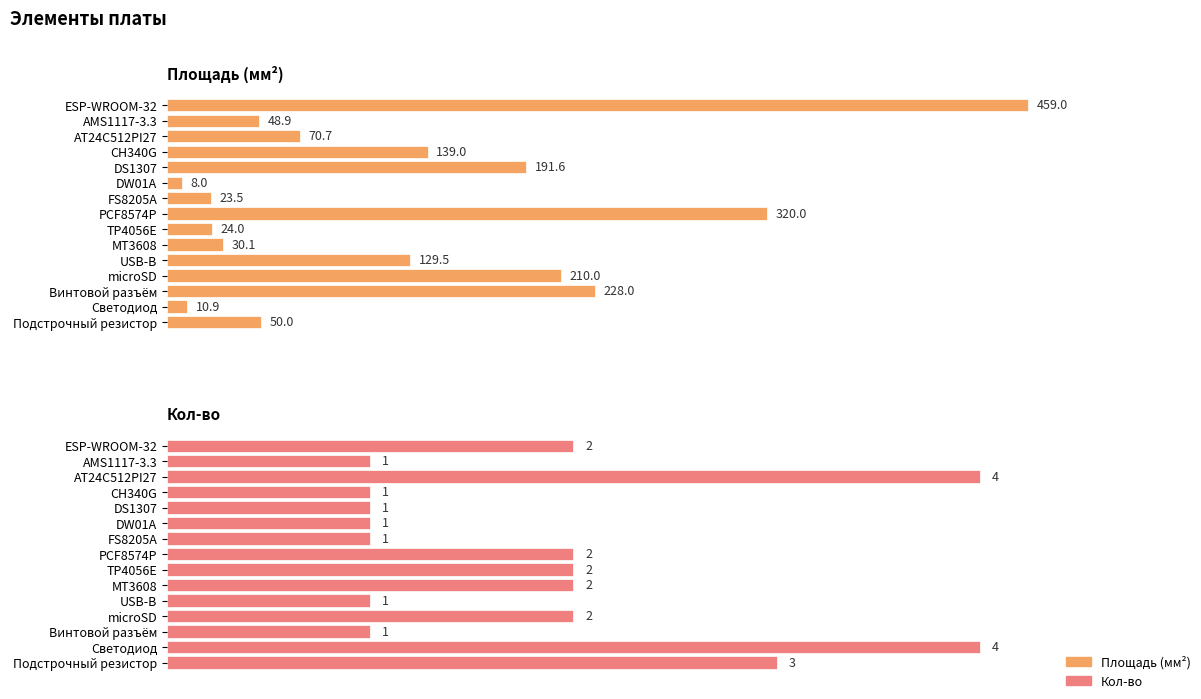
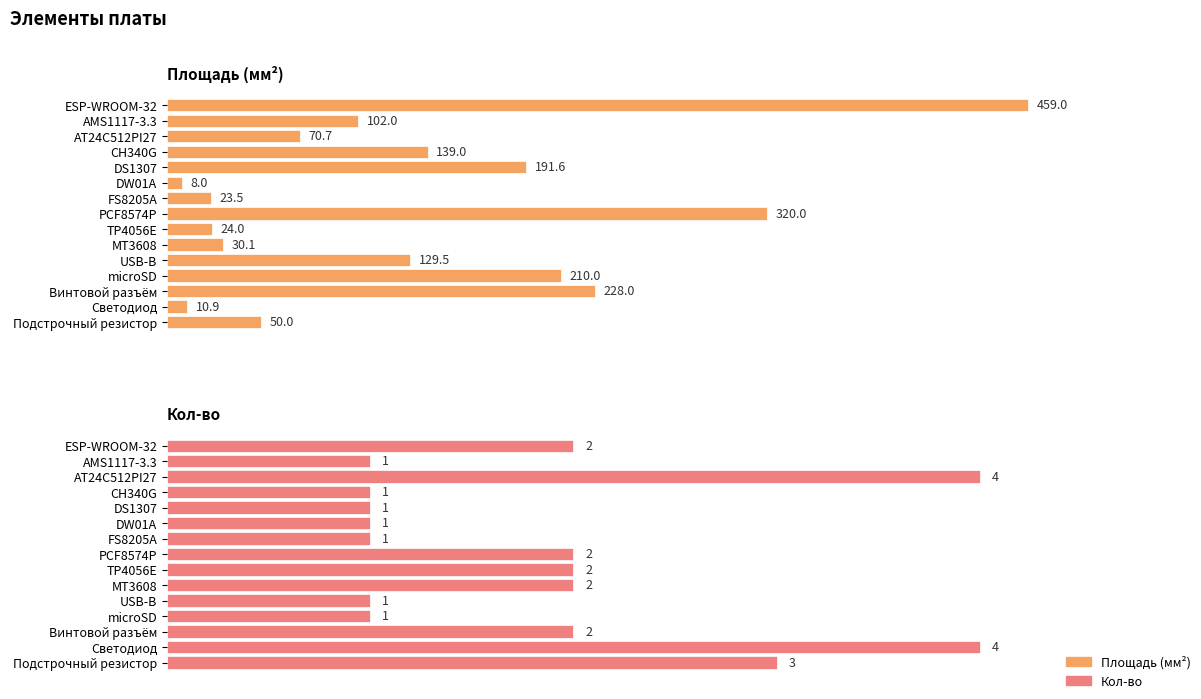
Площадь (мм²), AMS1117-3.3: 48.9 -> 102.0
Кол-во, microSD: 2 -> 1
Кол-во, Винтовой разъём: 1 -> 2
